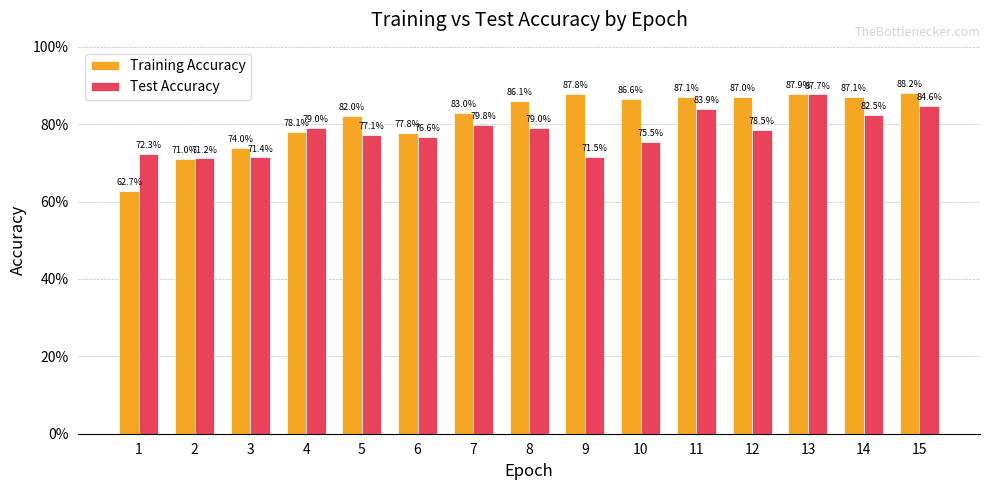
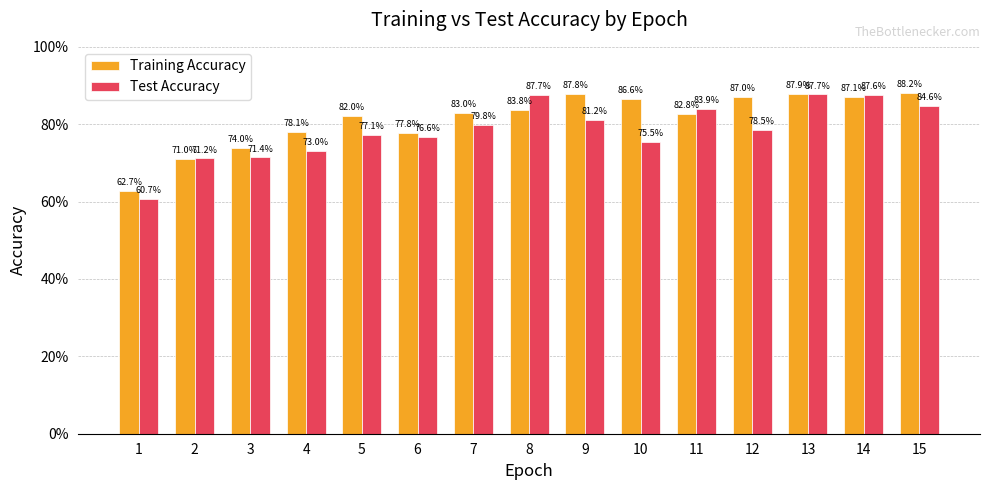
Test Accuracy, 1: 72.3% -> 60.7%
Test Accuracy, 4: 79.0% -> 73.0%
Training Accuracy, 8: 86.1% -> 83.8%
Test Accuracy, 8: 79.0% -> 87.7%
Test Accuracy, 9: 71.5% -> 81.2%
Training Accuracy, 11: 87.1% -> 82.8%
Test Accuracy, 14: 82.5% -> 87.6%
